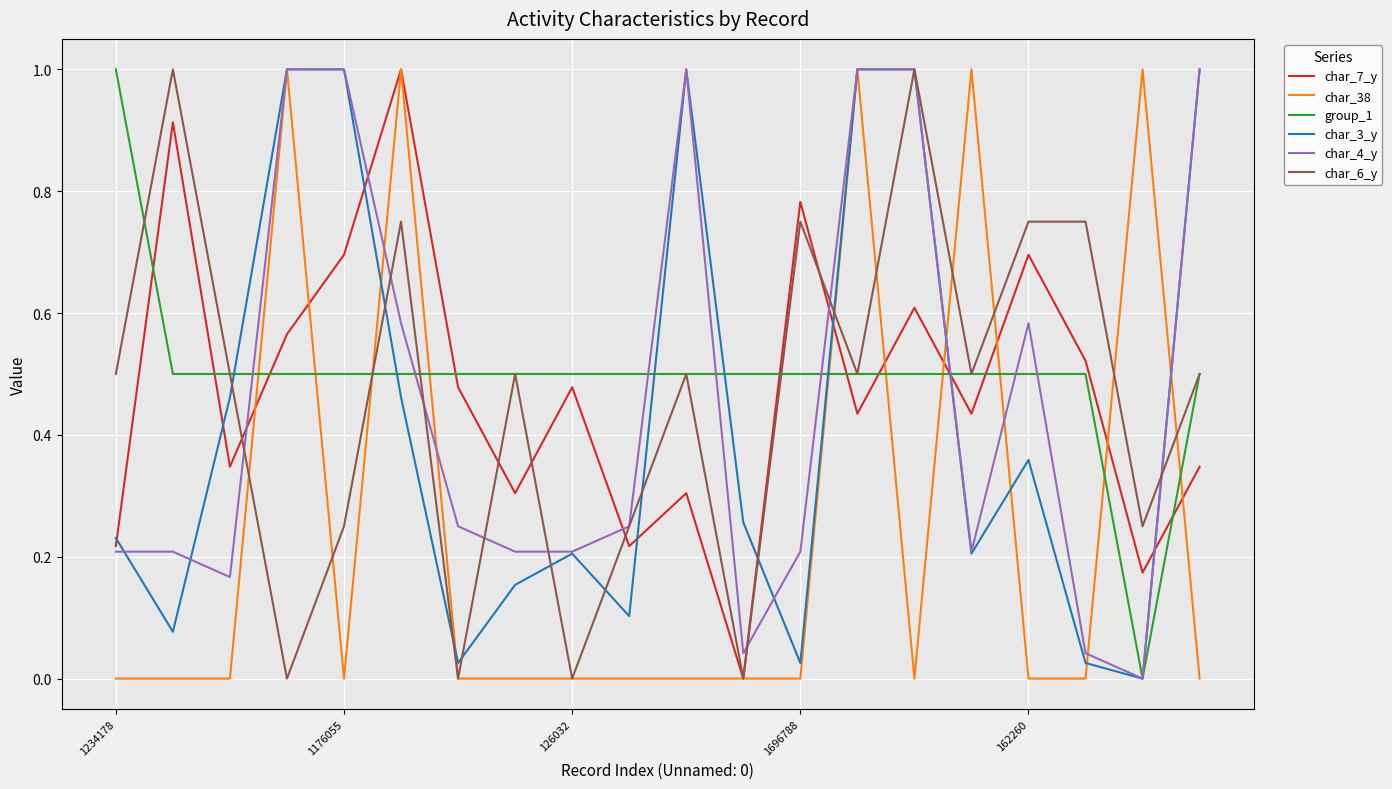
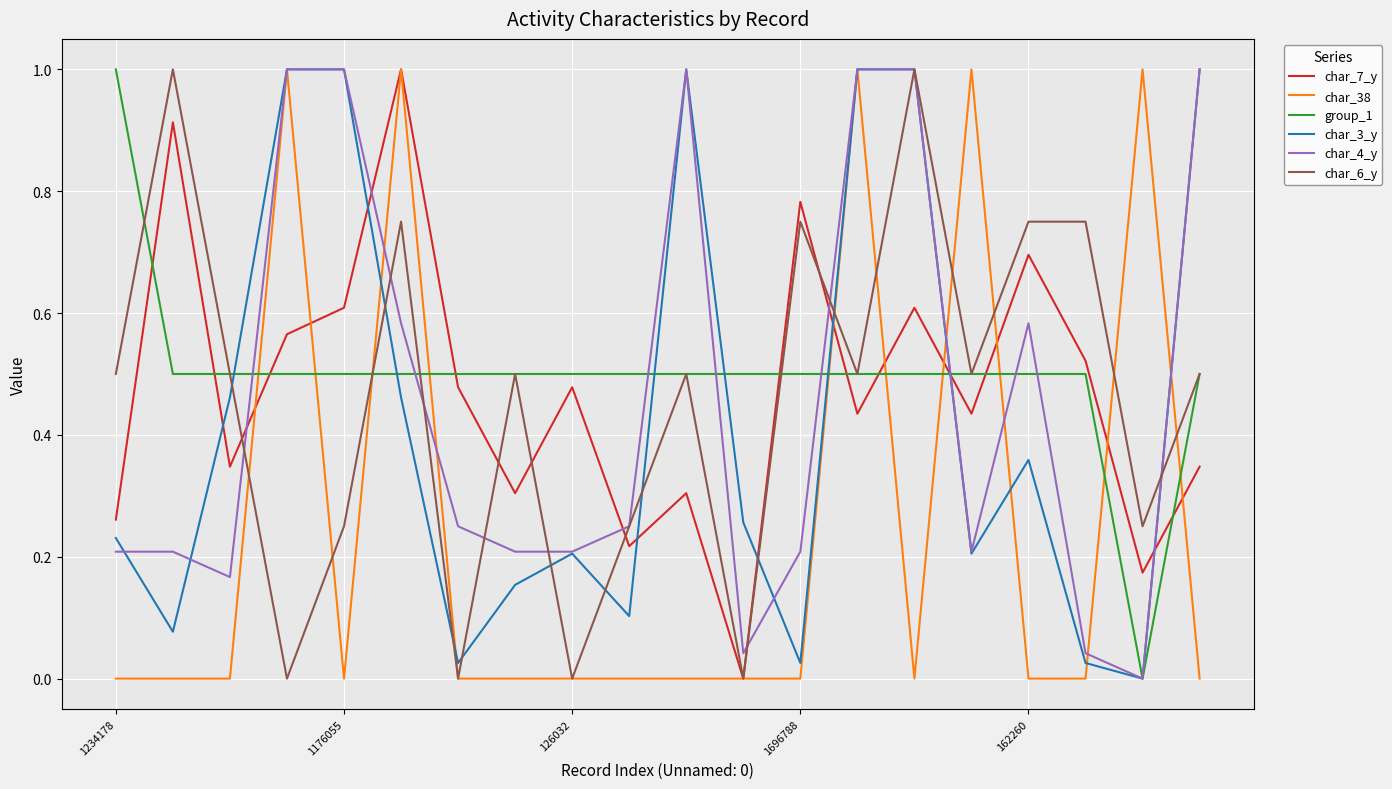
char_7_y, 1234178: 0.22 -> 0.26
char_7_y, 1176055: 0.70 -> 0.61
